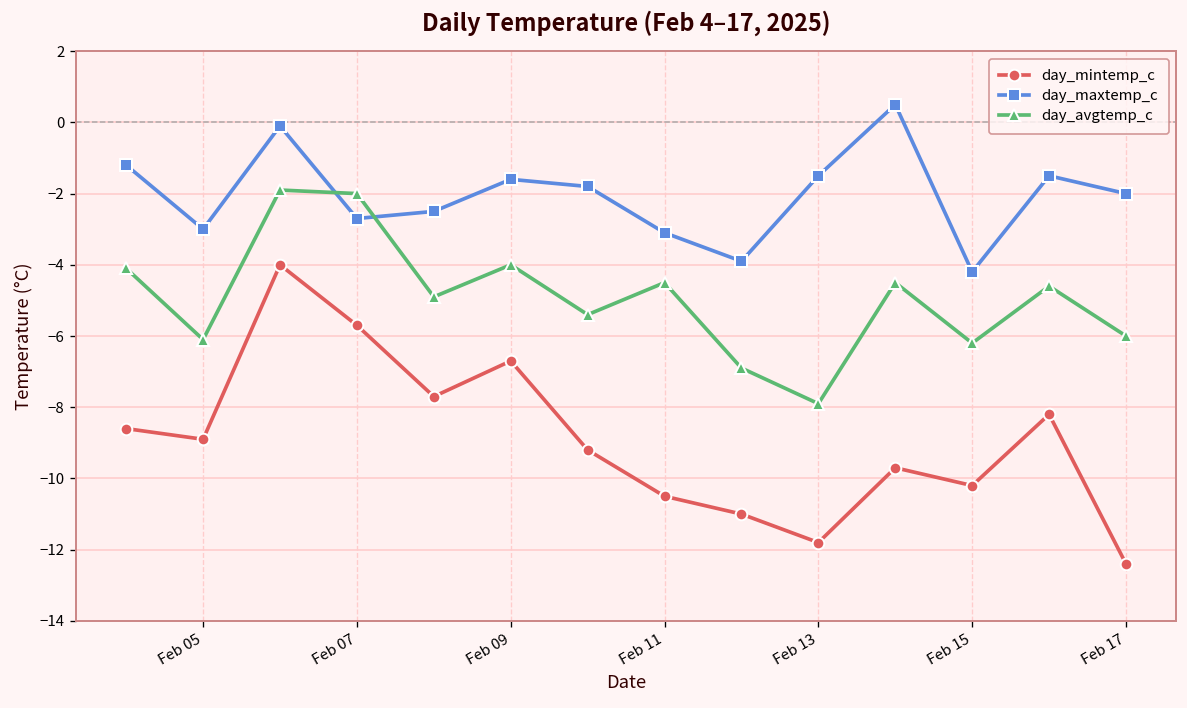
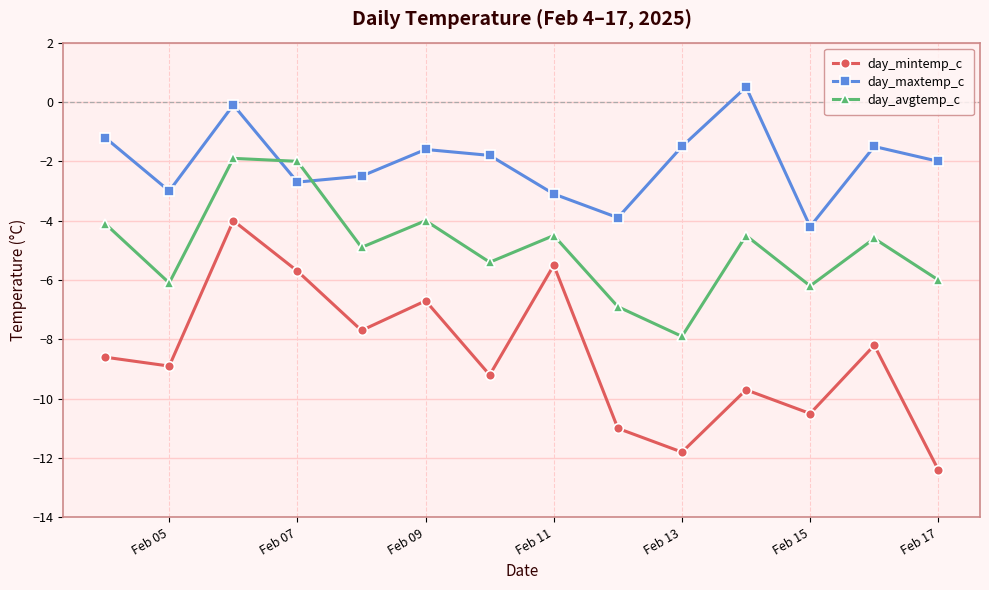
day_mintemp_c, Feb 11: -10.5 -> -5.5
day_mintemp_c, Feb 15: -10.2 -> -10.5
